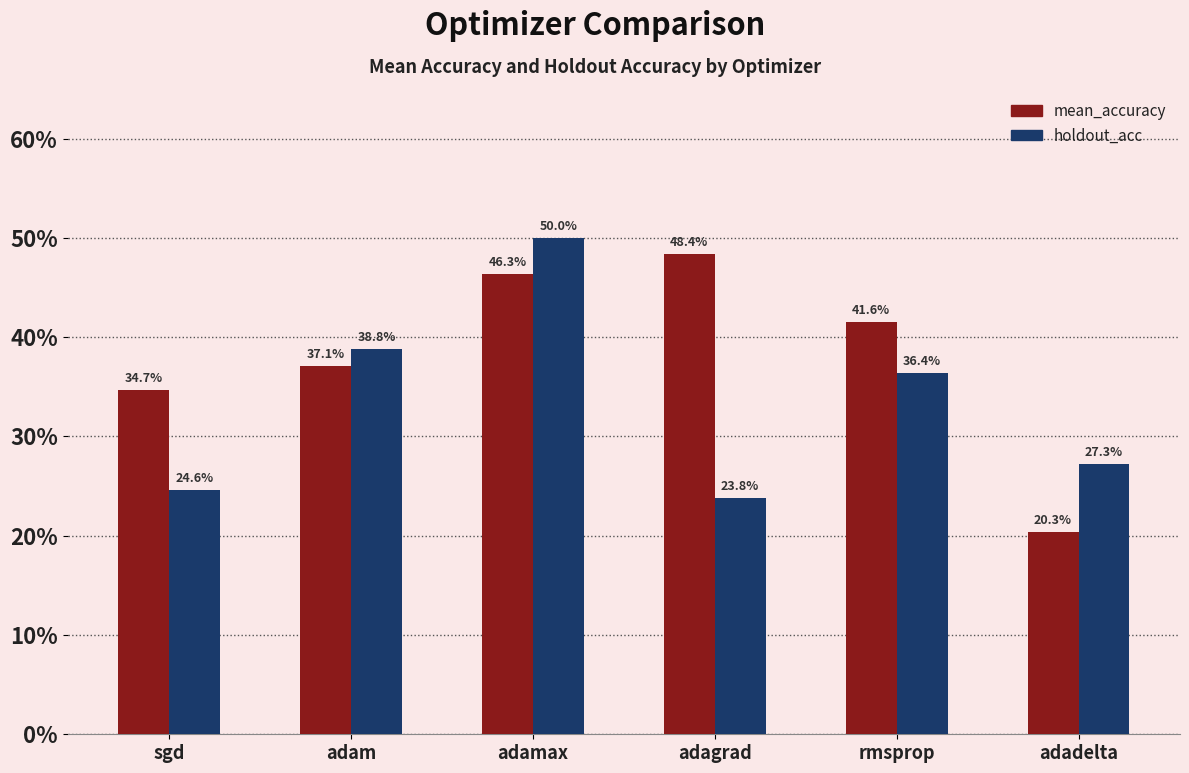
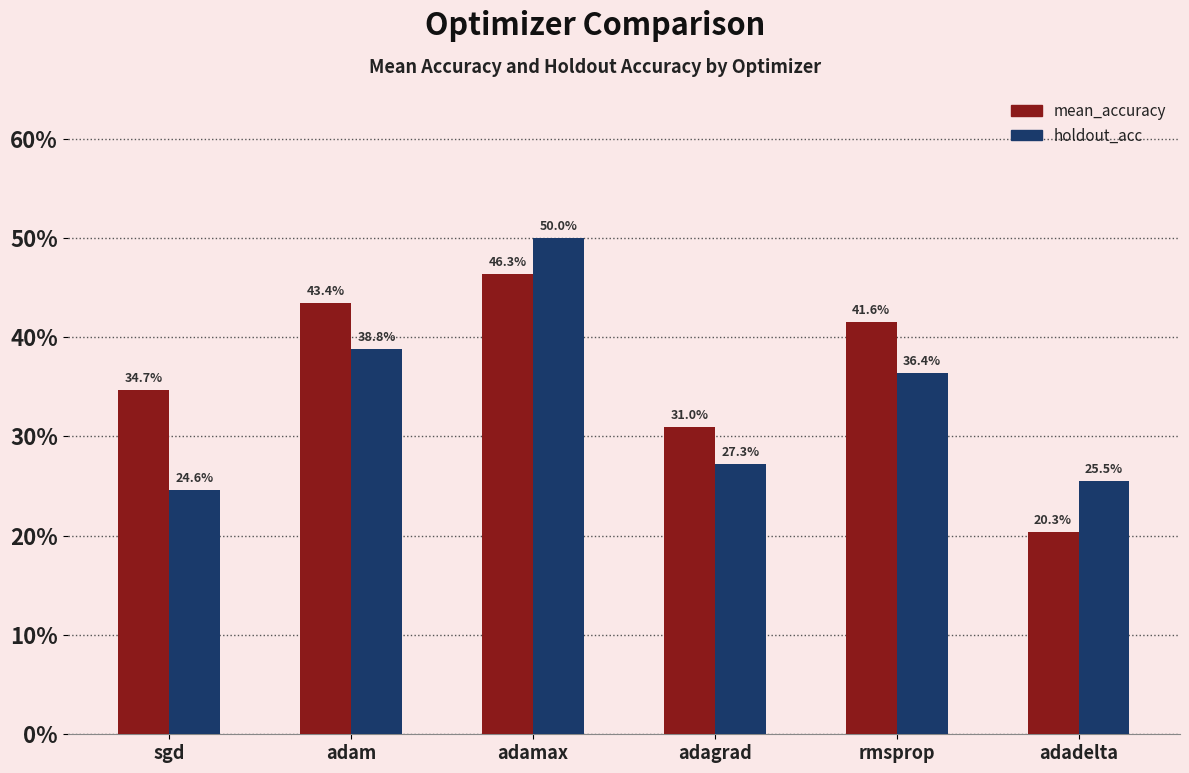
mean_accuracy, adam: 37.1% -> 43.4%
mean_accuracy, adagrad: 48.4% -> 31.0%
holdout_acc, adagrad: 23.8% -> 27.3%
holdout_acc, adadelta: 27.3% -> 25.5%
